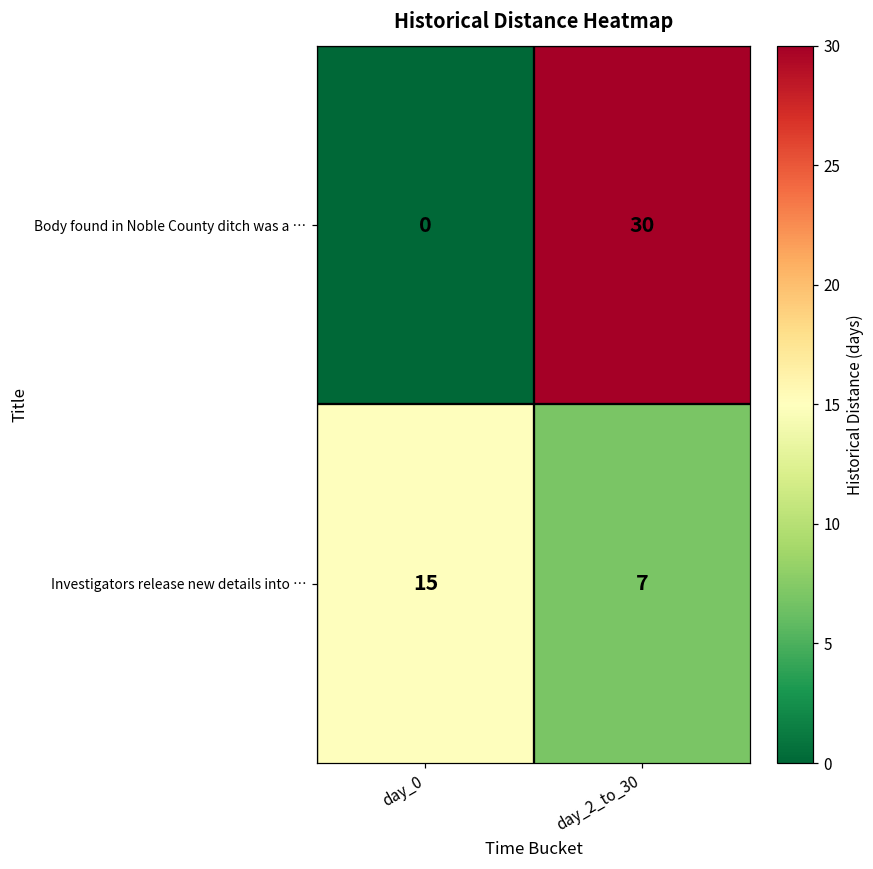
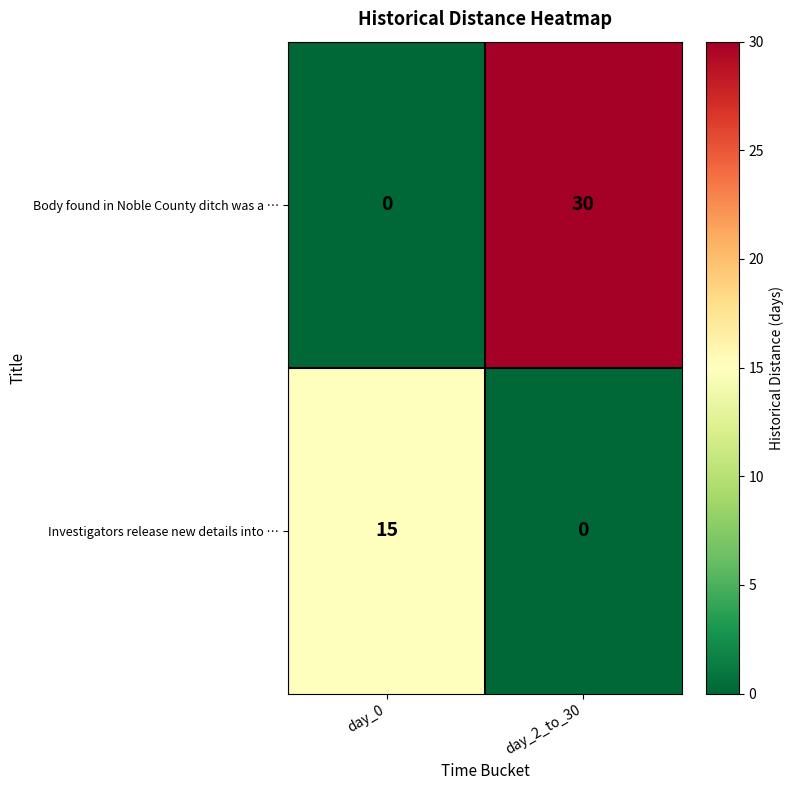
Investigators release new details into …, day_2_to_30: 7 -> 0
